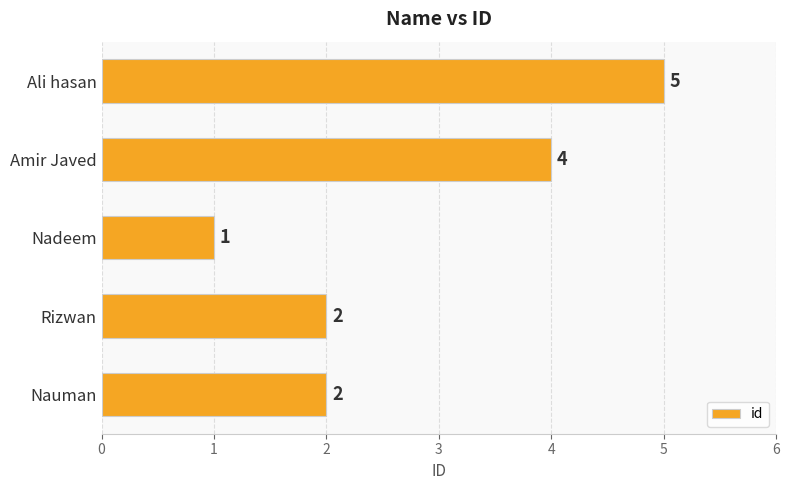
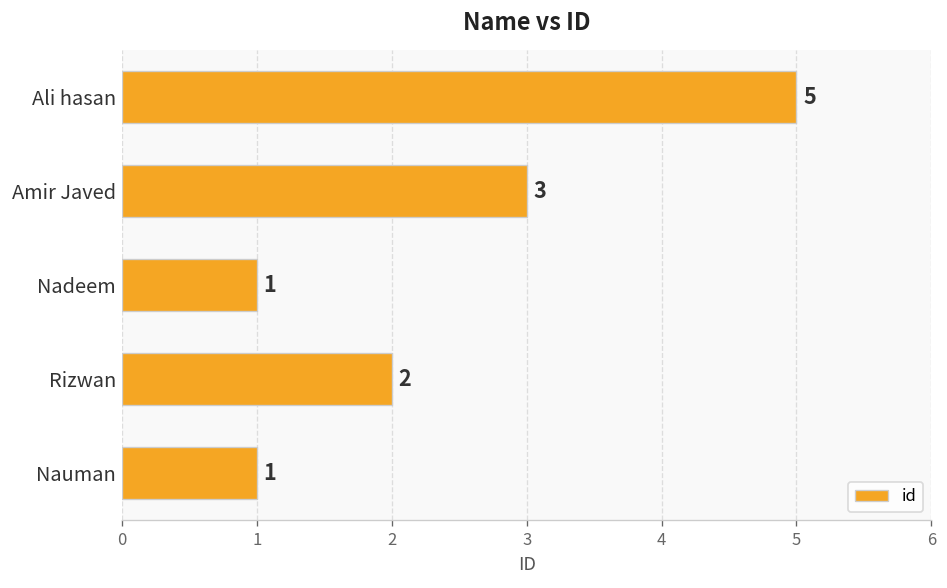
Amir Javed: 4 -> 3
Nauman: 2 -> 1
